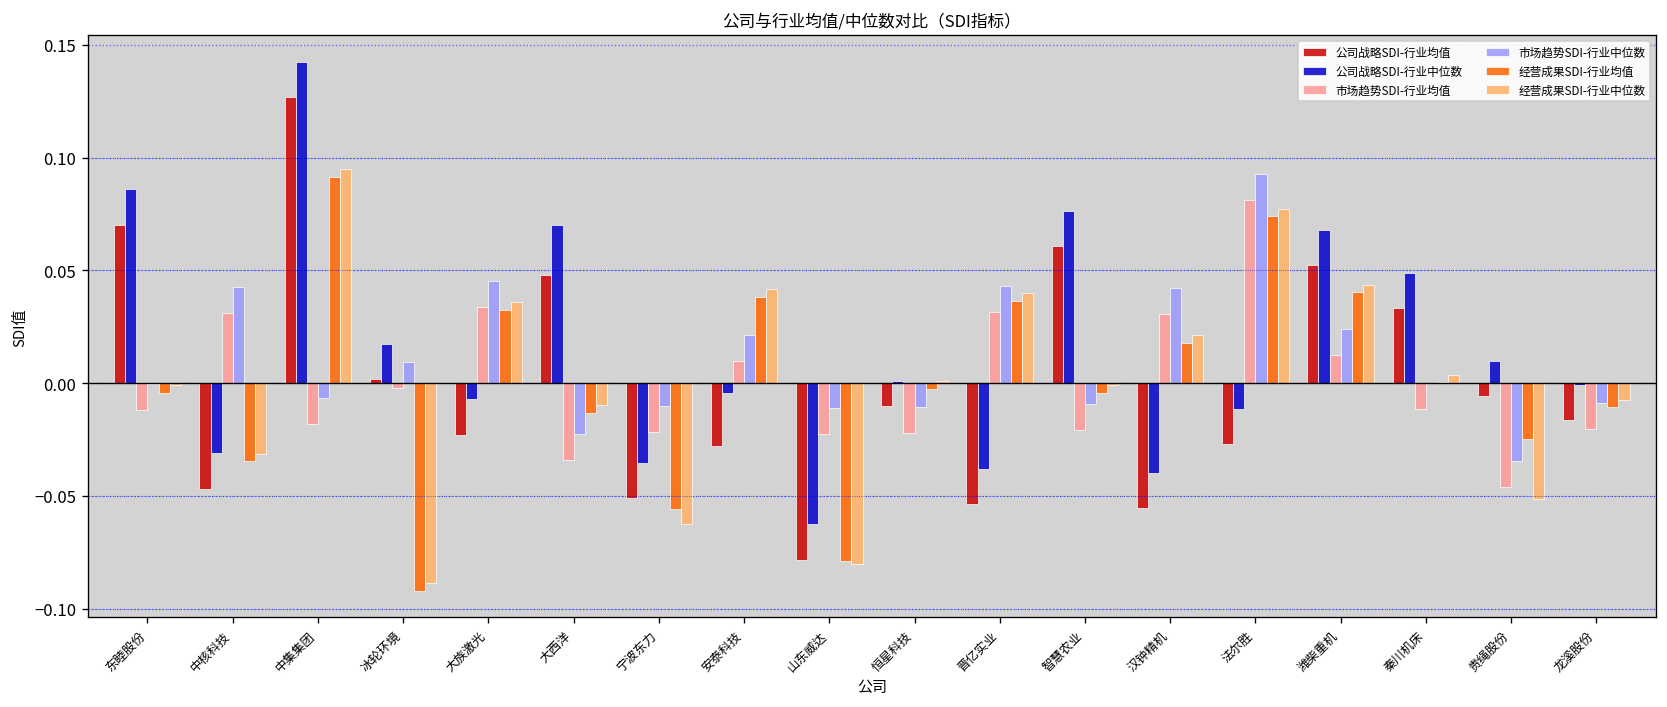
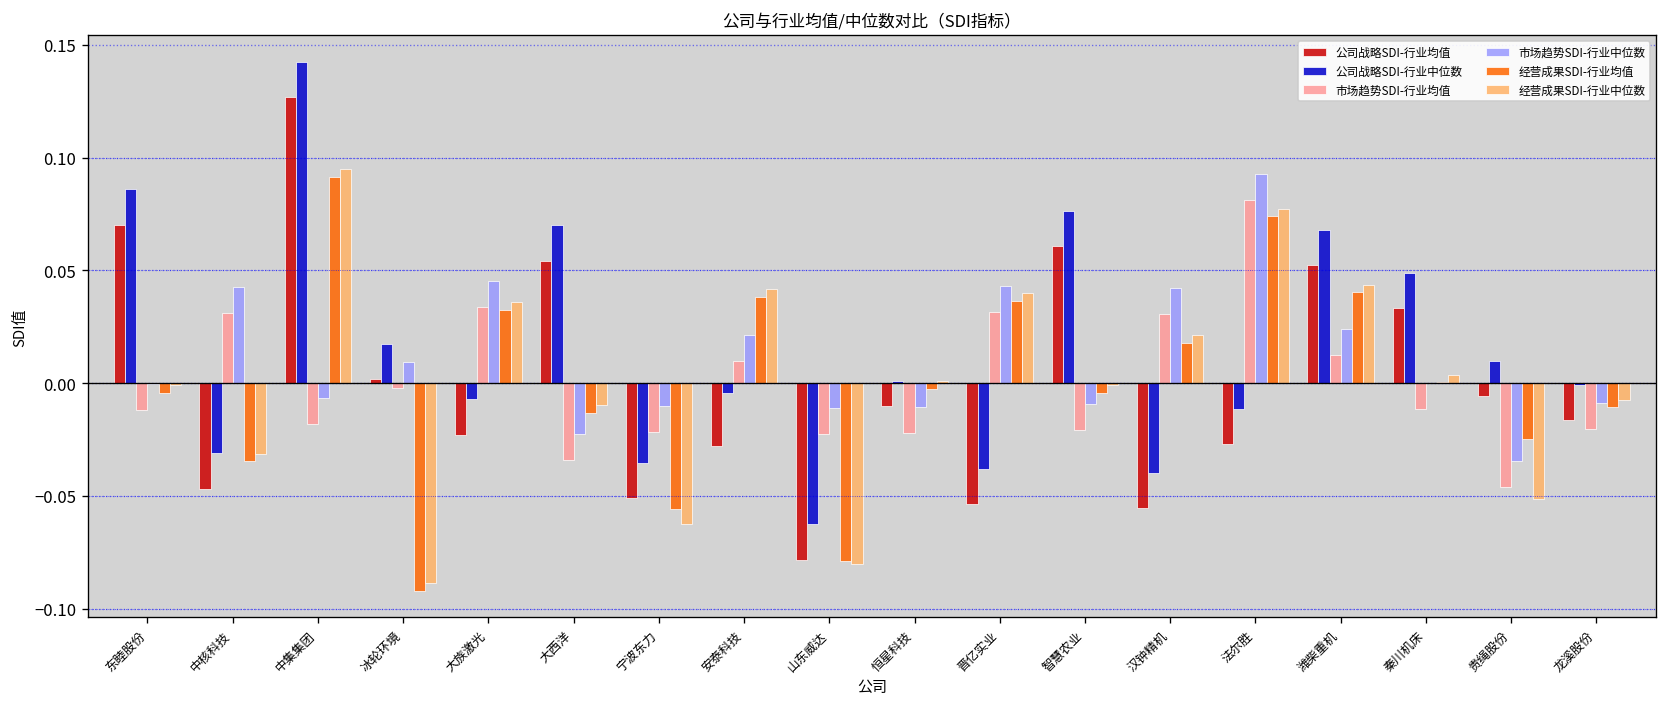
公司战略SDI-行业均值, 大西洋: 0.048 -> 0.054
